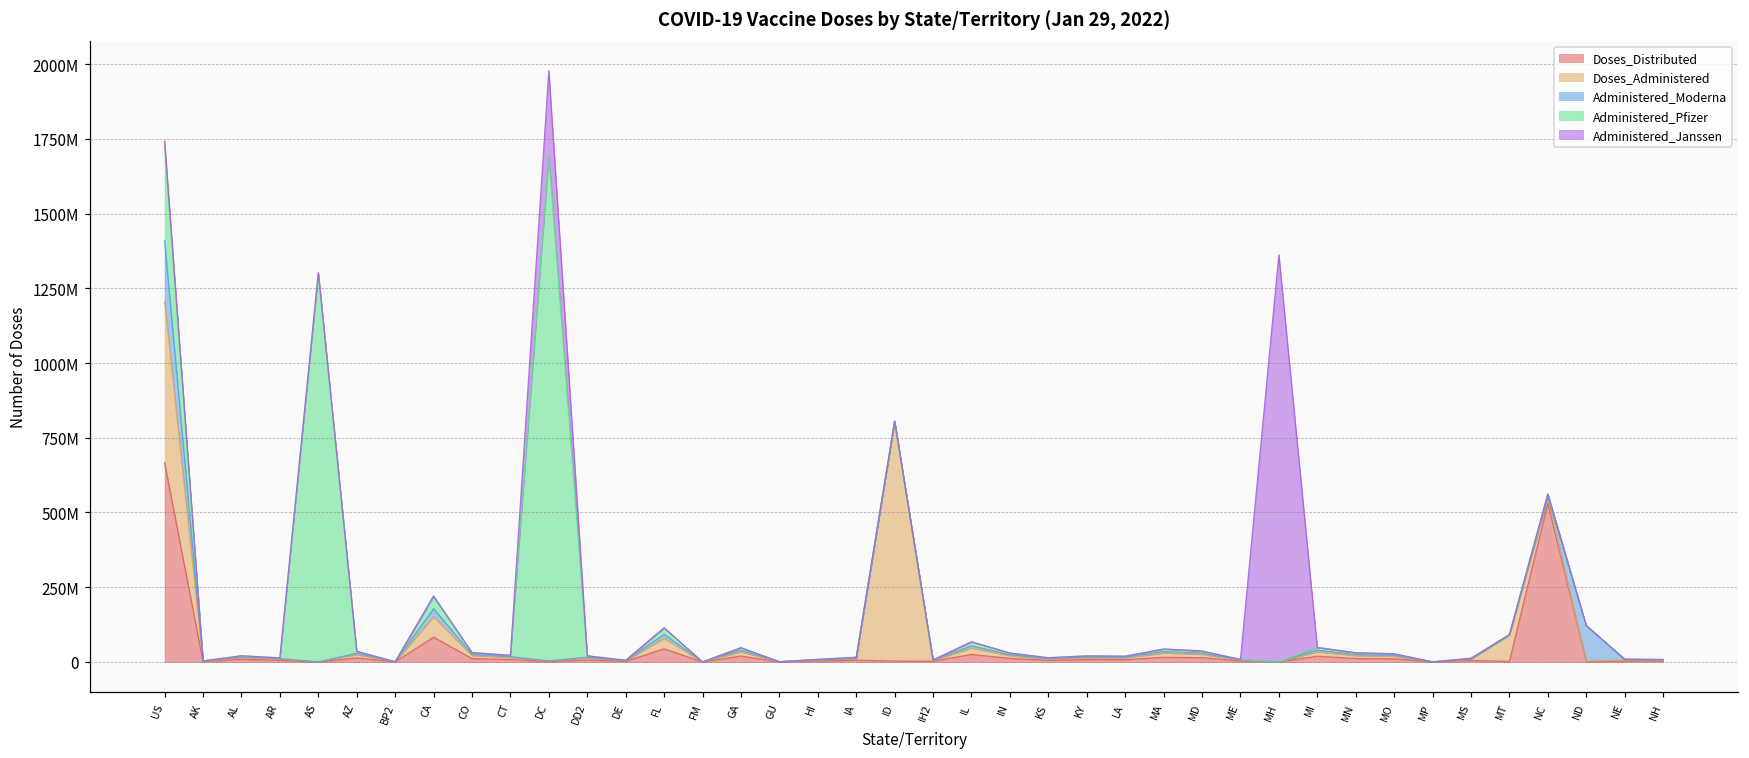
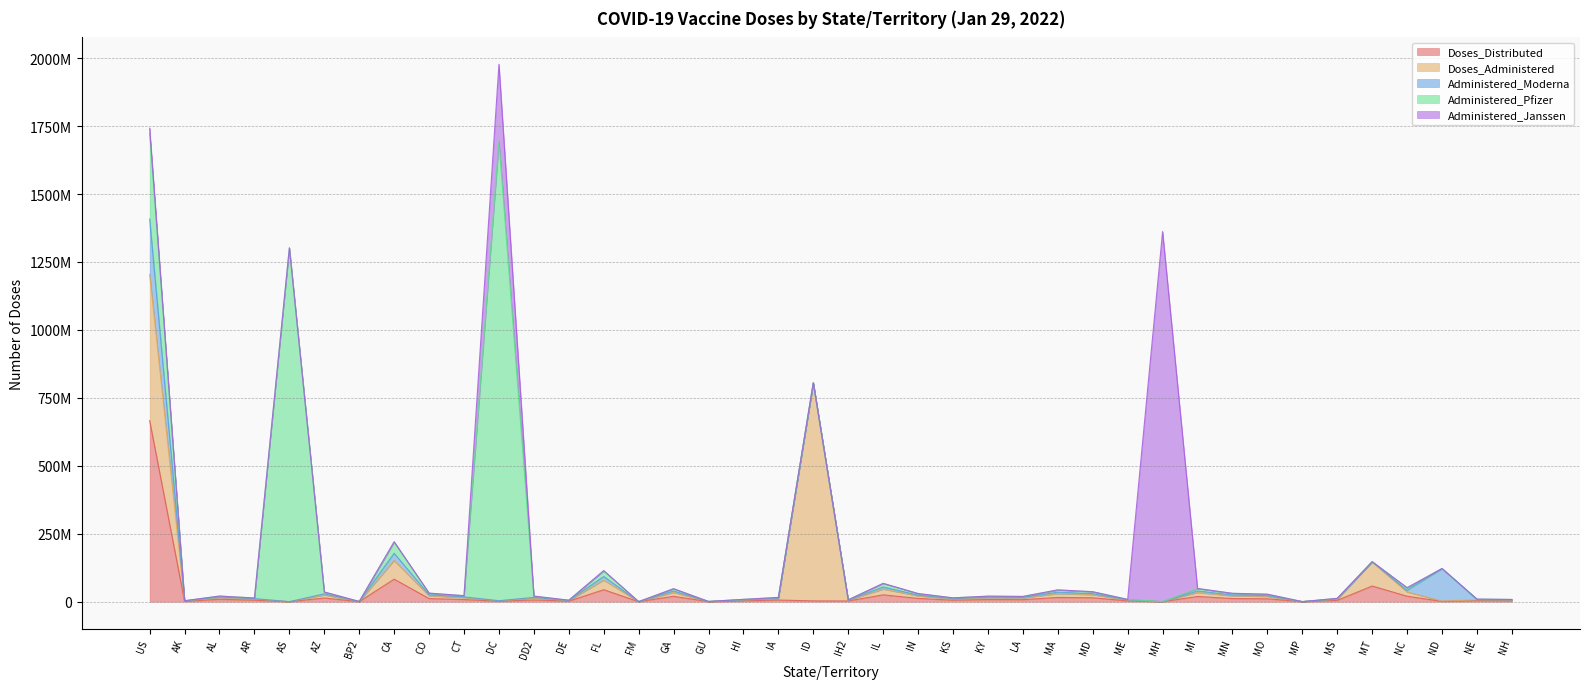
Doses_Distributed, MT: 0 -> 60000000
Doses_Distributed, NC: 530000000 -> 20000000
